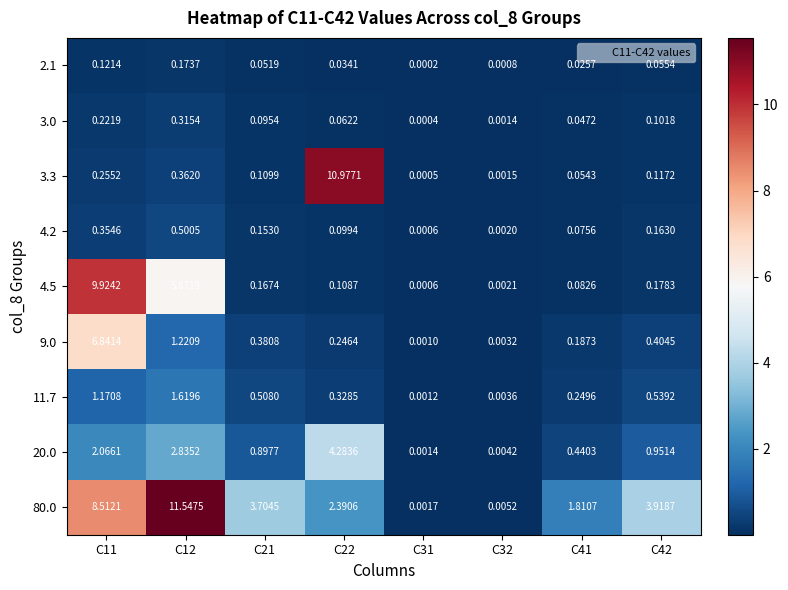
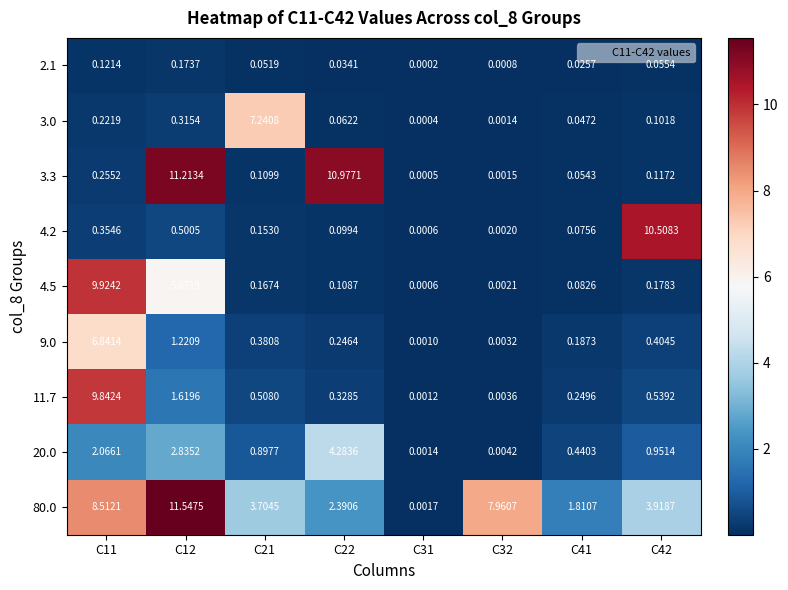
3.0, C21: 0.0954 -> 7.2408
3.3, C12: 0.3620 -> 11.2134
4.2, C42: 0.1630 -> 10.5083
11.7, C11: 1.1708 -> 9.8424
80.0, C32: 0.0052 -> 7.9607
